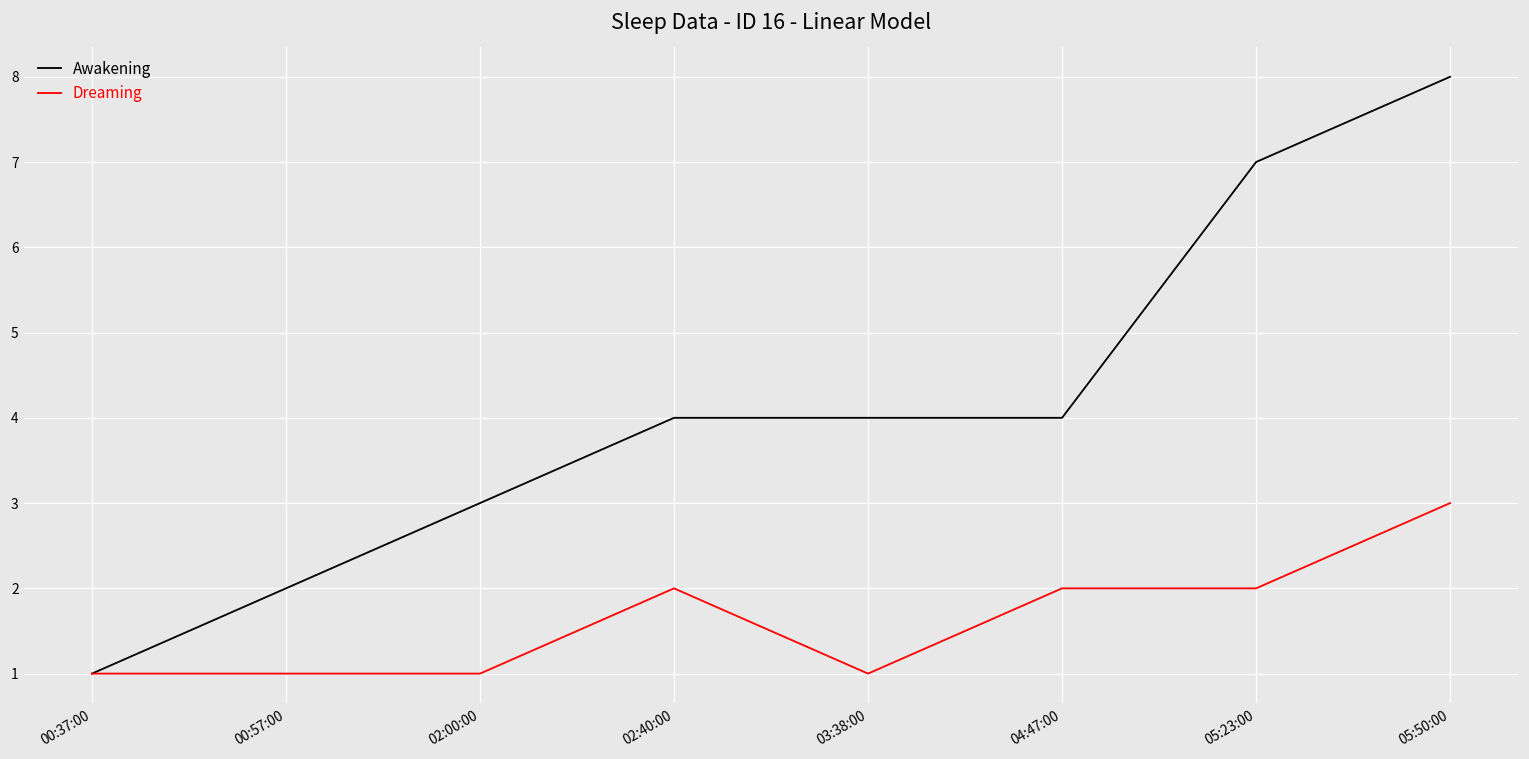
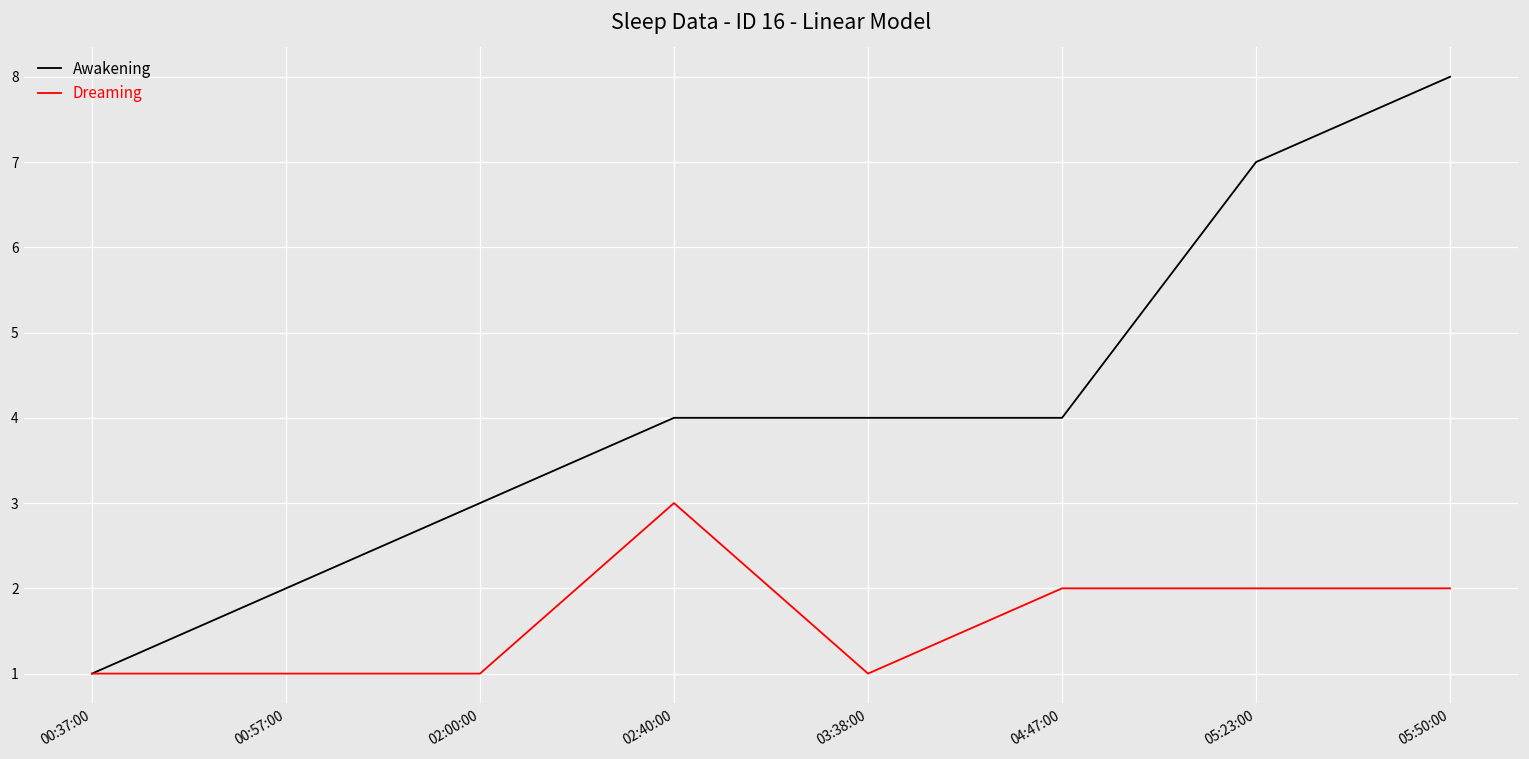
Dreaming, 02:40:00: 2 -> 3
Dreaming, 05:50:00: 3 -> 2
